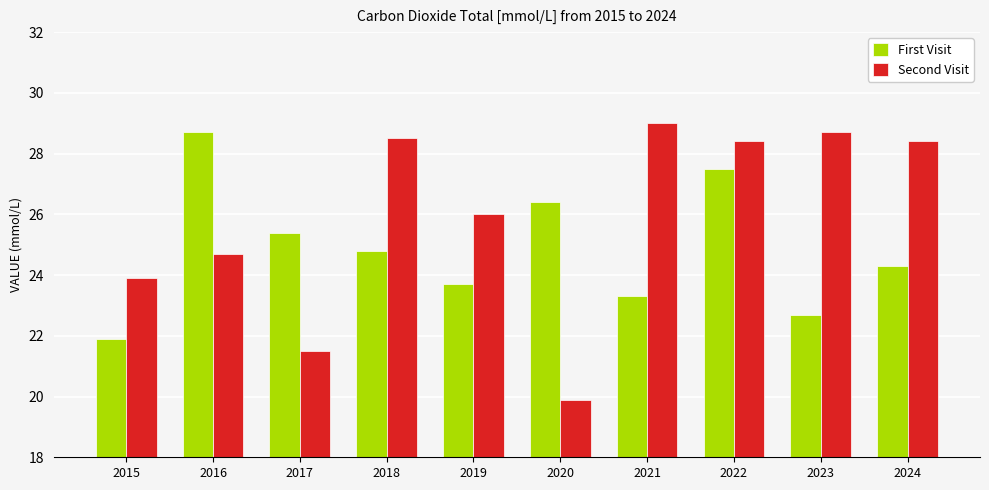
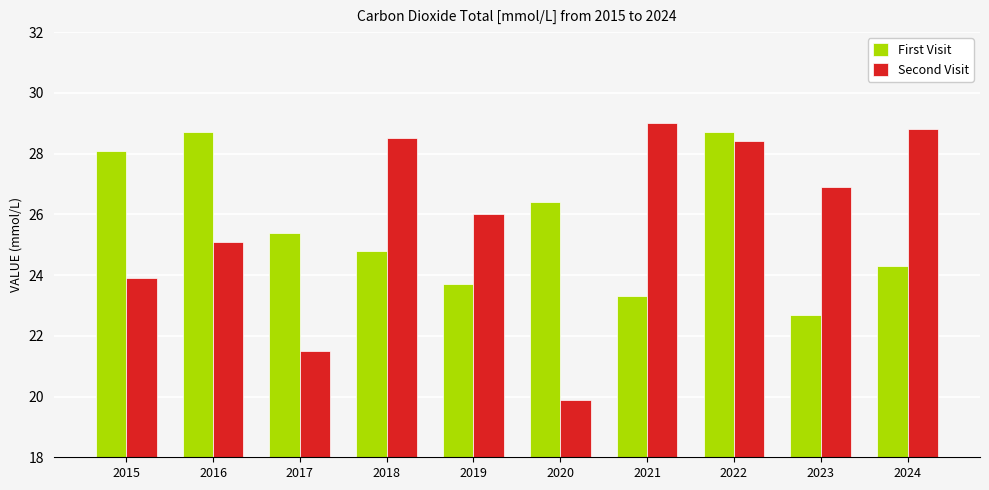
First Visit, 2015: 21.9 -> 28.1
Second Visit, 2016: 24.7 -> 25.1
First Visit, 2022: 27.5 -> 28.7
Second Visit, 2023: 28.7 -> 26.9
Second Visit, 2024: 28.4 -> 28.8
